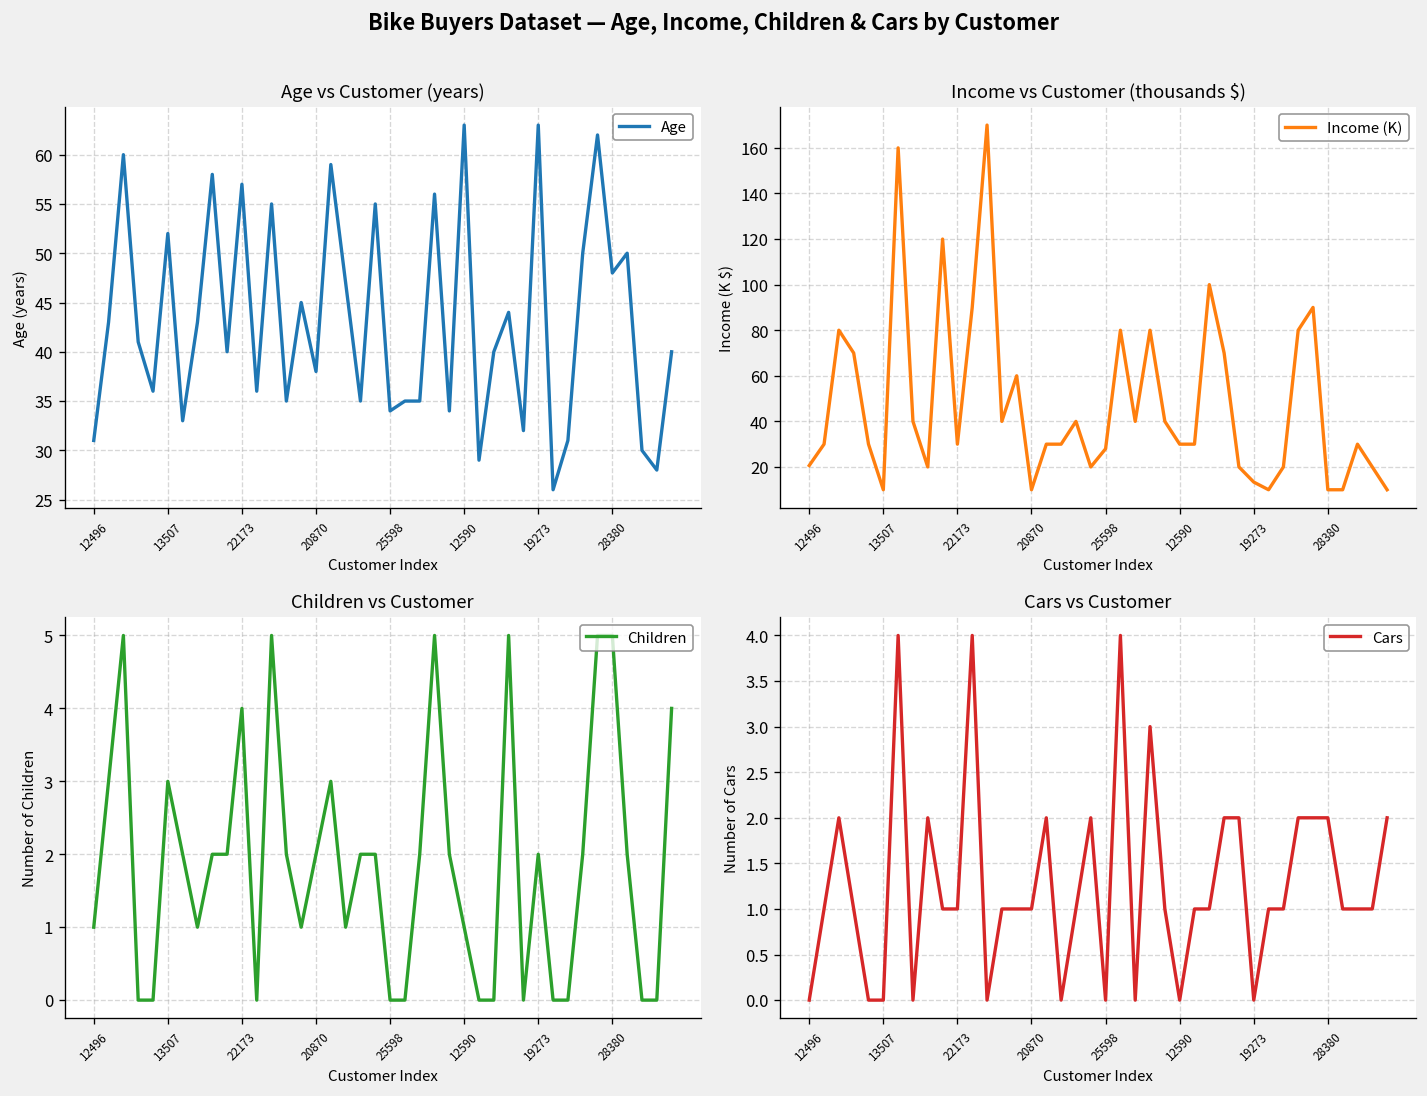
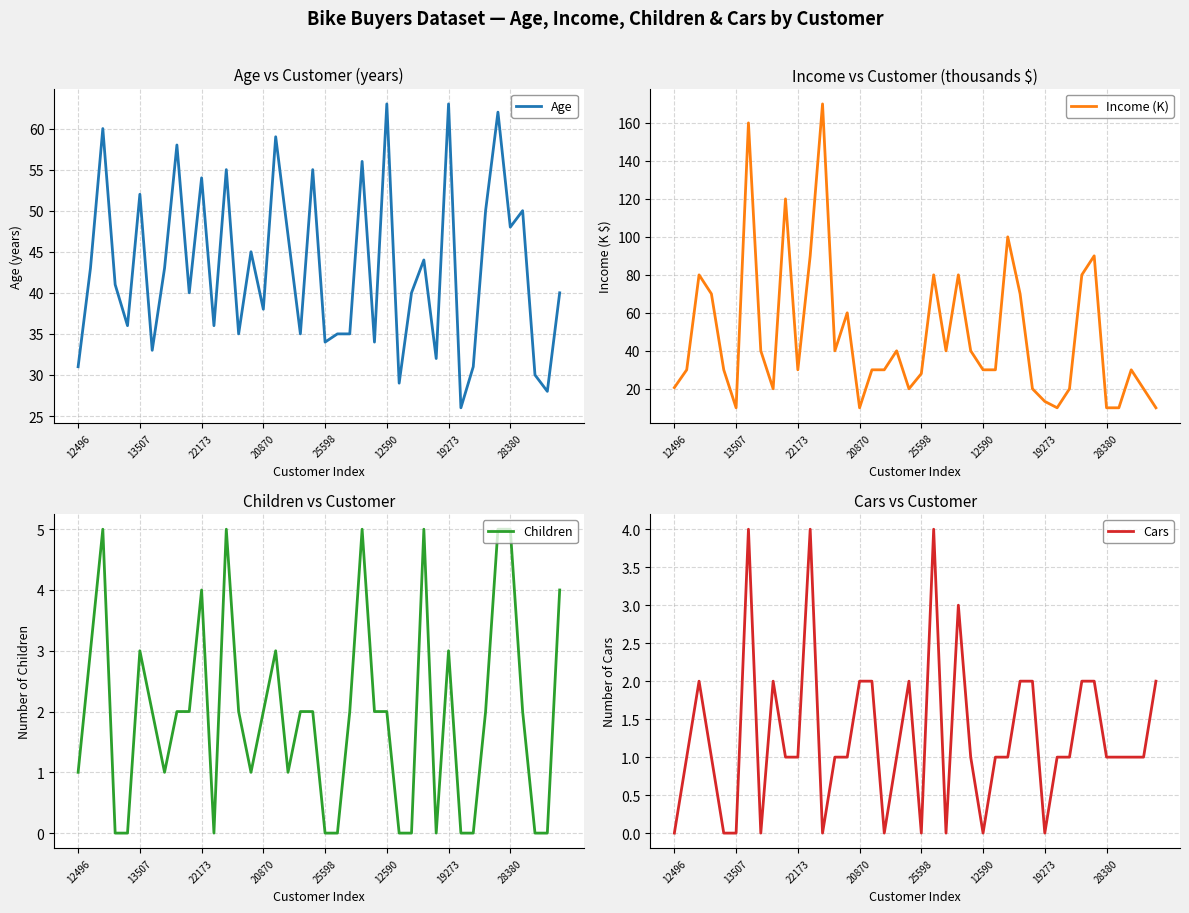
Age vs Customer (years), 22173: 57 -> 54
Children vs Customer, 12590: 1 -> 2
Children vs Customer, 19273: 2 -> 3
Cars vs Customer, 20870: 1 -> 2
Cars vs Customer, 28380: 2 -> 1
